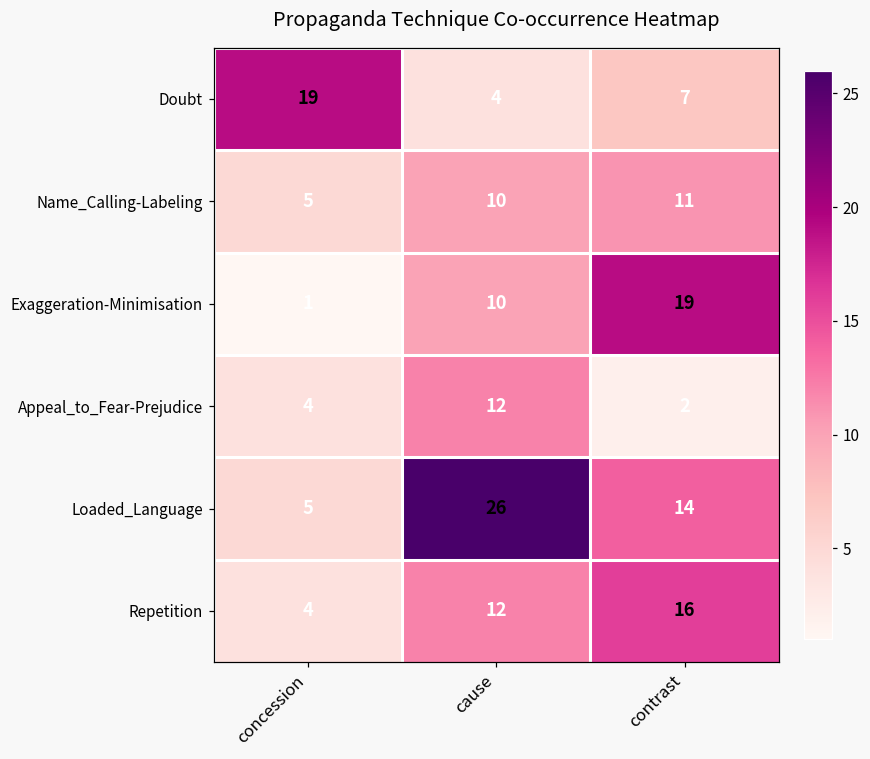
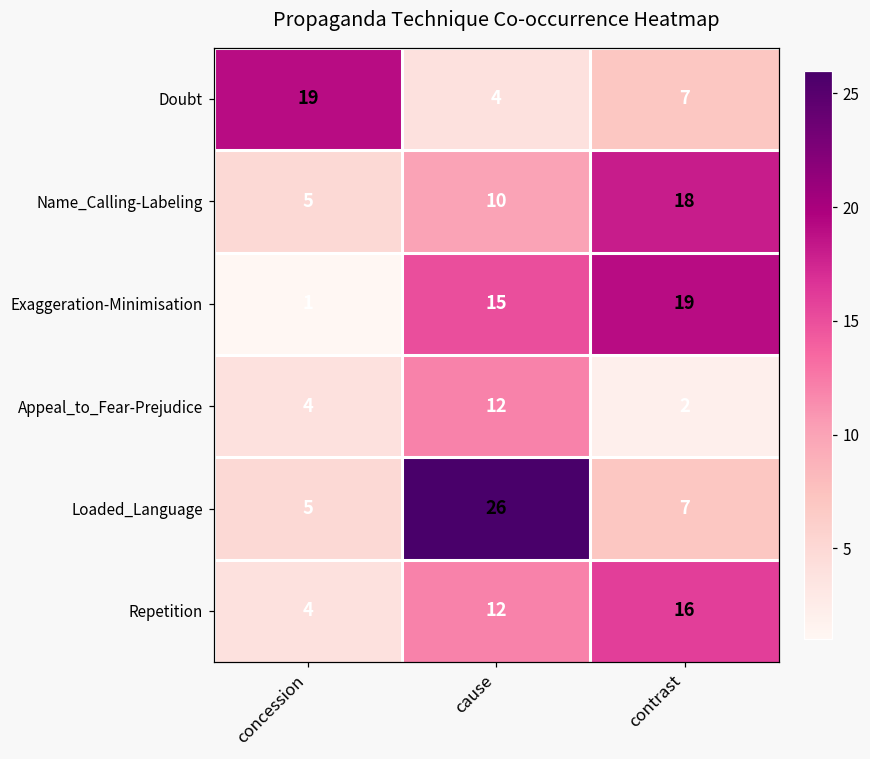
Name_Calling-Labeling, contrast: 11 -> 18
Exaggeration-Minimisation, cause: 10 -> 15
Loaded_Language, contrast: 14 -> 7
